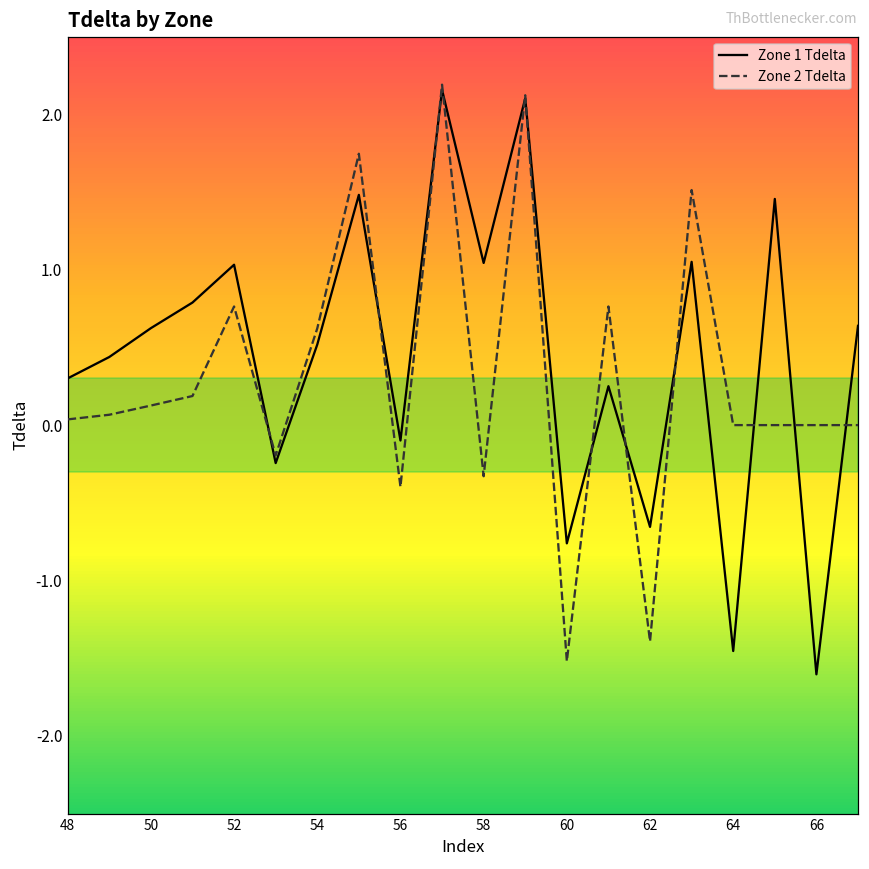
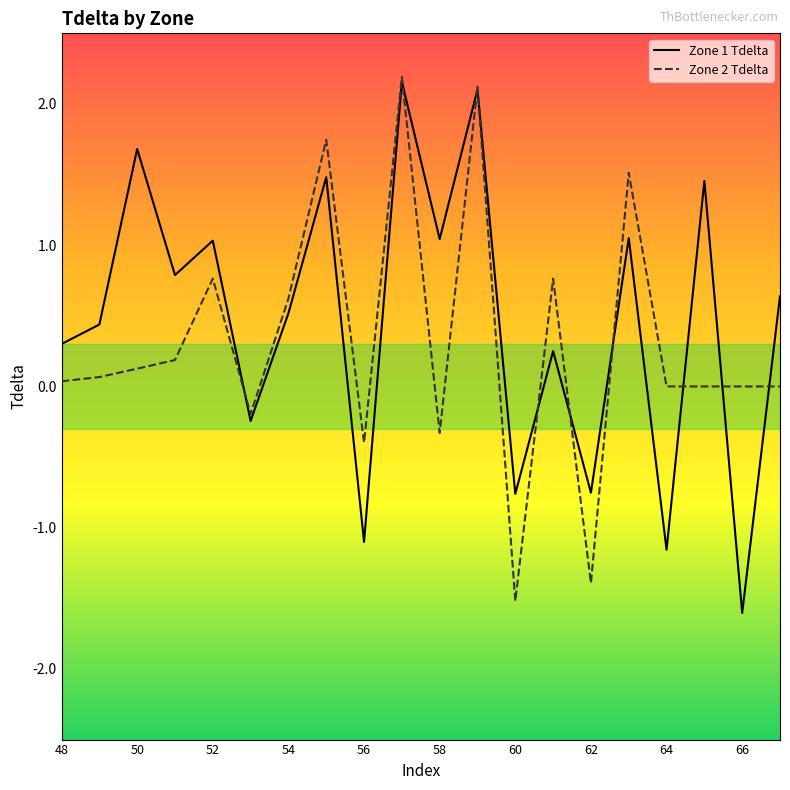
Zone 1 Tdelta, 50: 0.62 -> 1.68
Zone 1 Tdelta, 56: -0.10 -> -1.10
Zone 1 Tdelta, 62: -0.65 -> -0.75
Zone 1 Tdelta, 64: -1.45 -> -1.16
